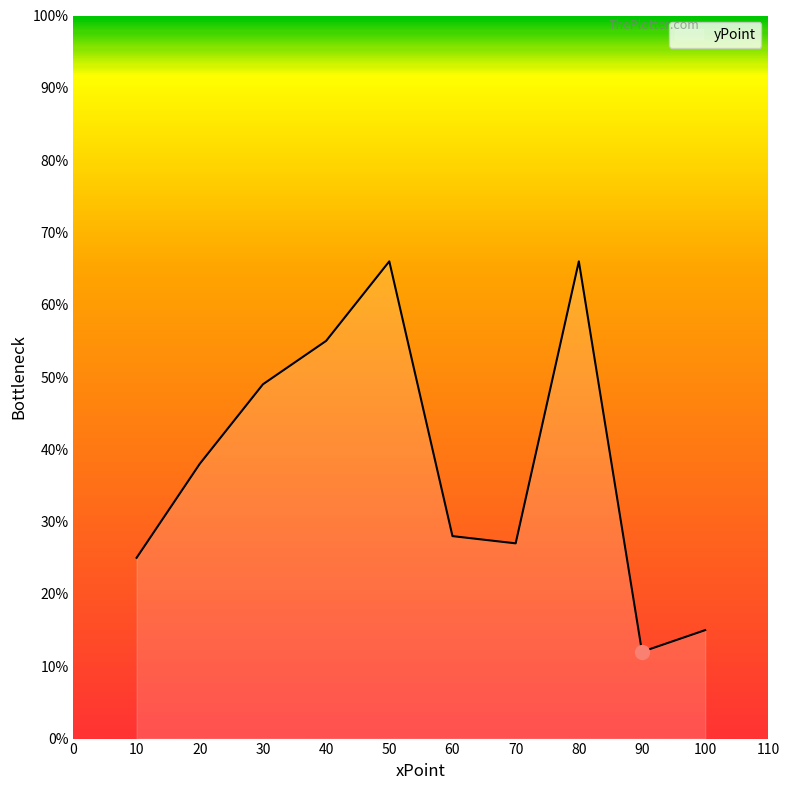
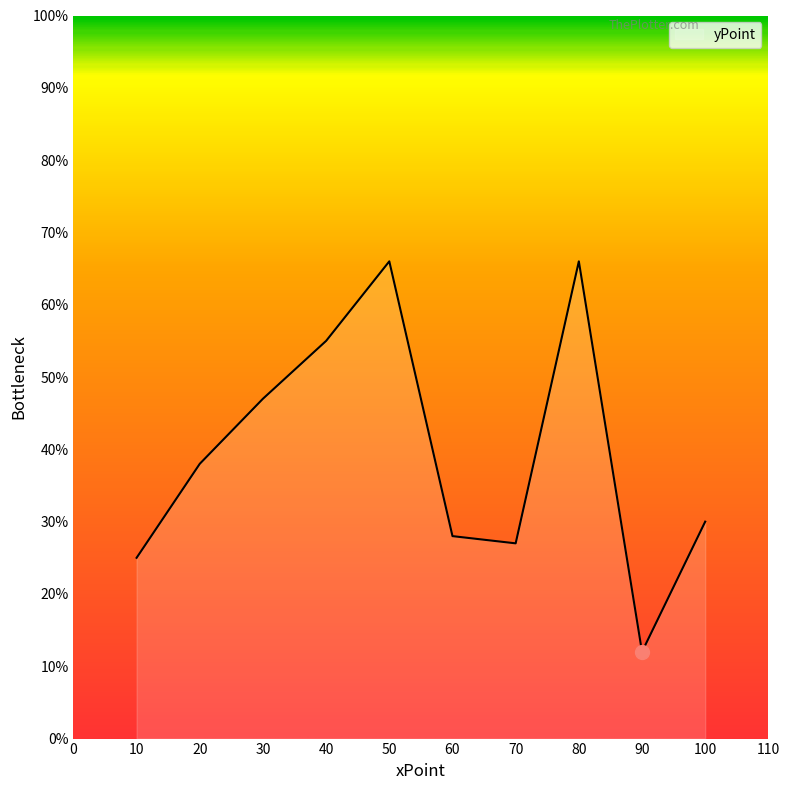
yPoint, 30: 49% -> 47%
yPoint, 100: 15% -> 30%
